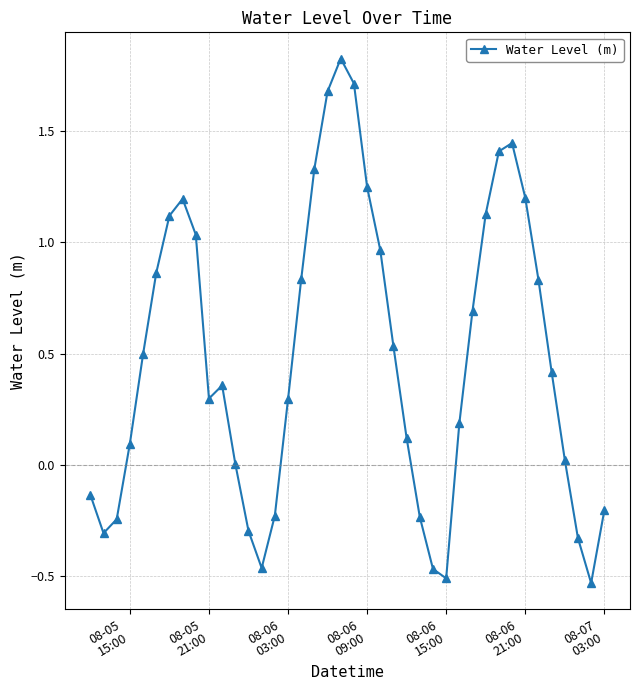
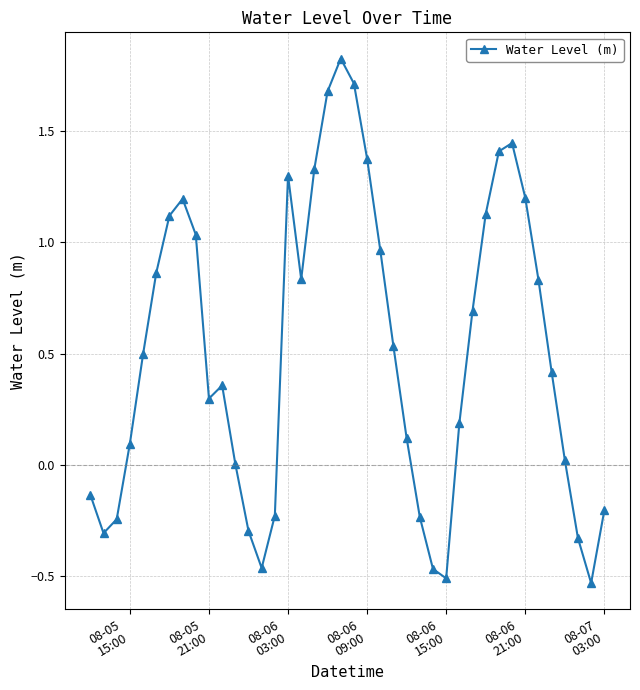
08-06 03:00: 0.29 -> 1.30
08-06 09:00: 1.25 -> 1.38
